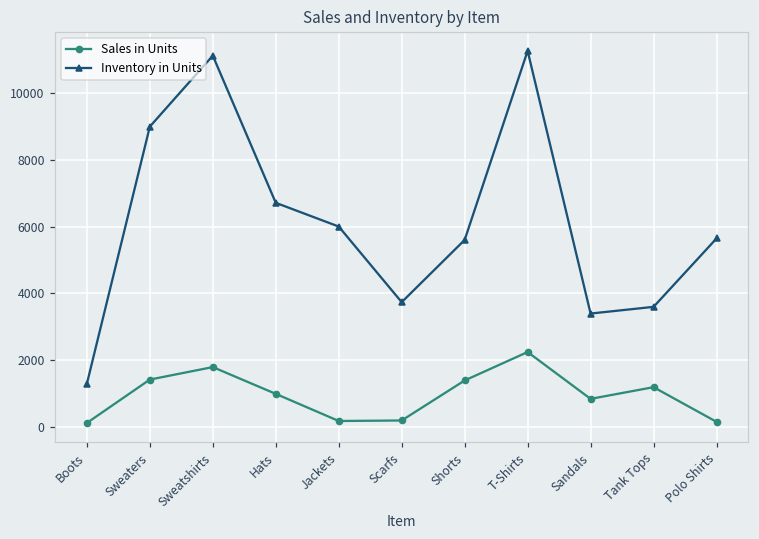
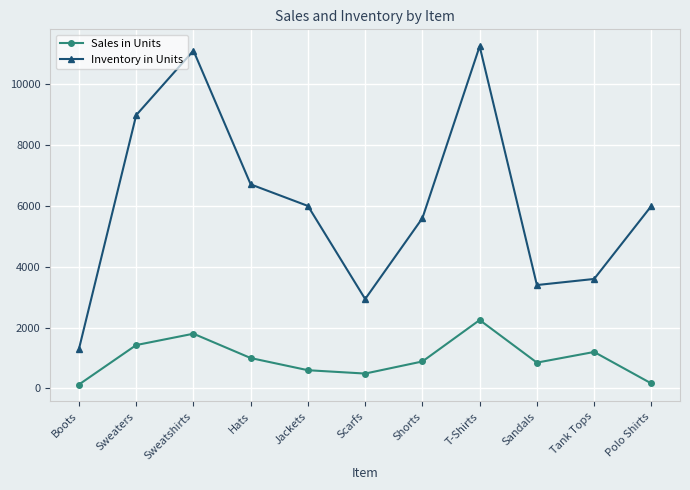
Sales in Units, Jackets: 200 -> 600
Sales in Units, Scarfs: 200 -> 500
Inventory in Units, Scarfs: 3700 -> 2900
Sales in Units, Shorts: 1400 -> 900
Inventory in Units, Polo Shirts: 5600 -> 6000
